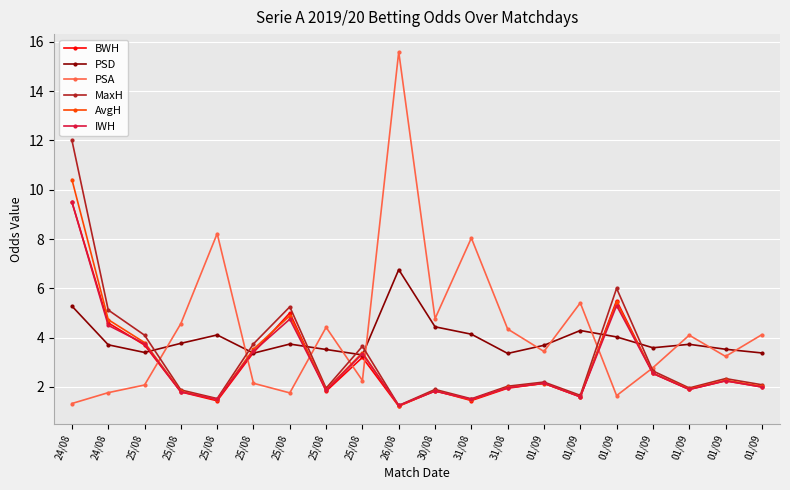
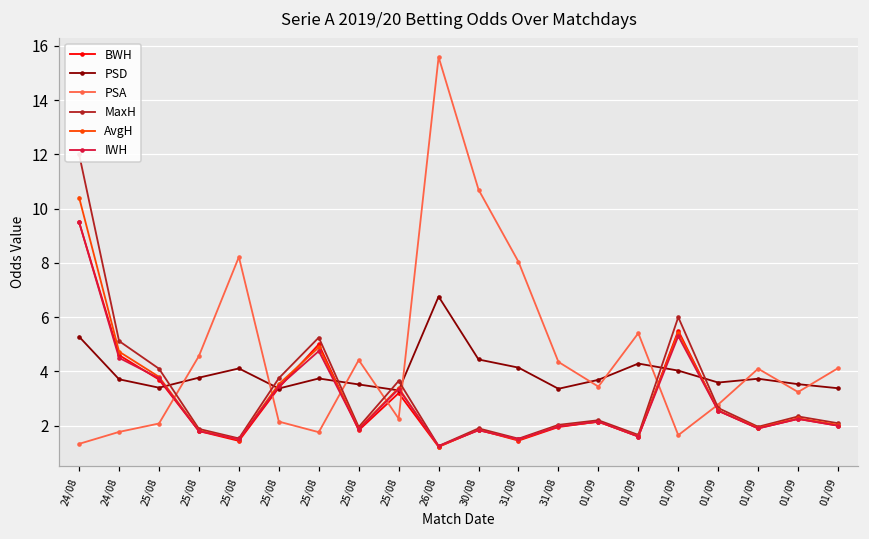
PSA, 30/08: 4.8 -> 10.7
